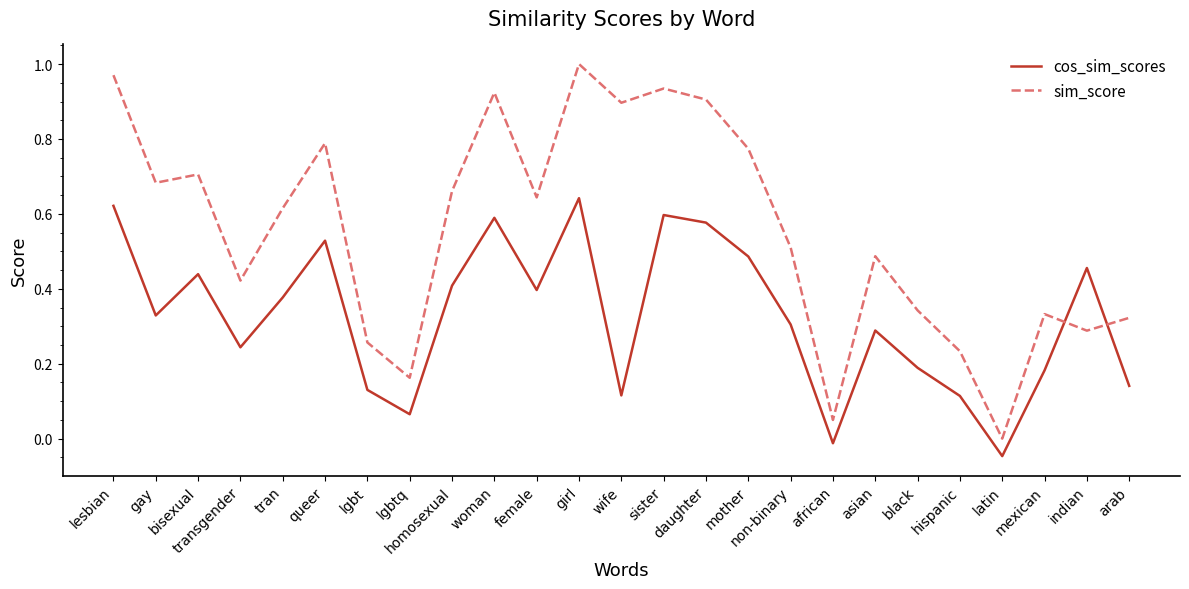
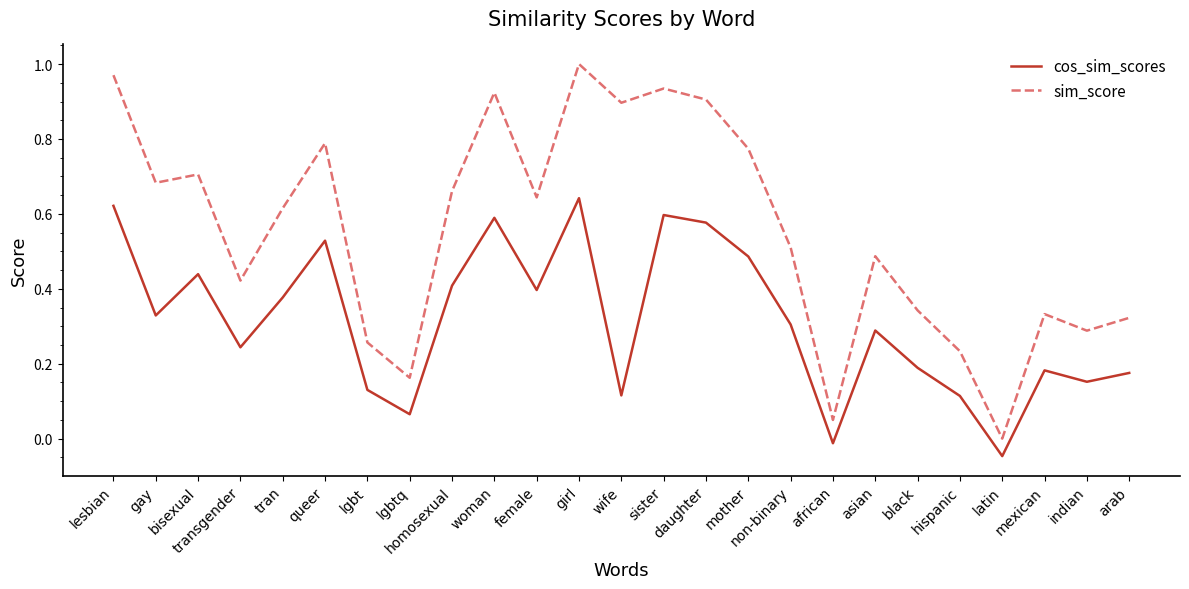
cos_sim_scores, indian: 0.46 -> 0.15
cos_sim_scores, arab: 0.14 -> 0.18
